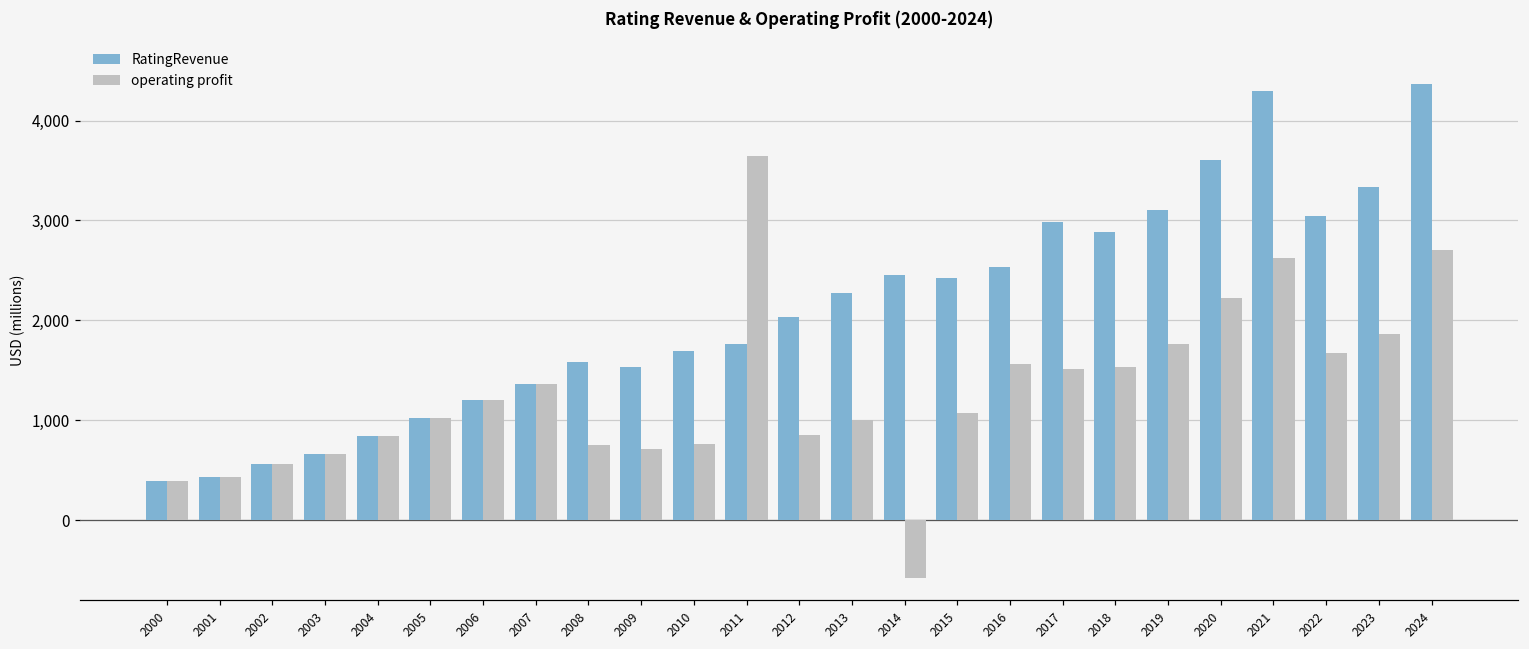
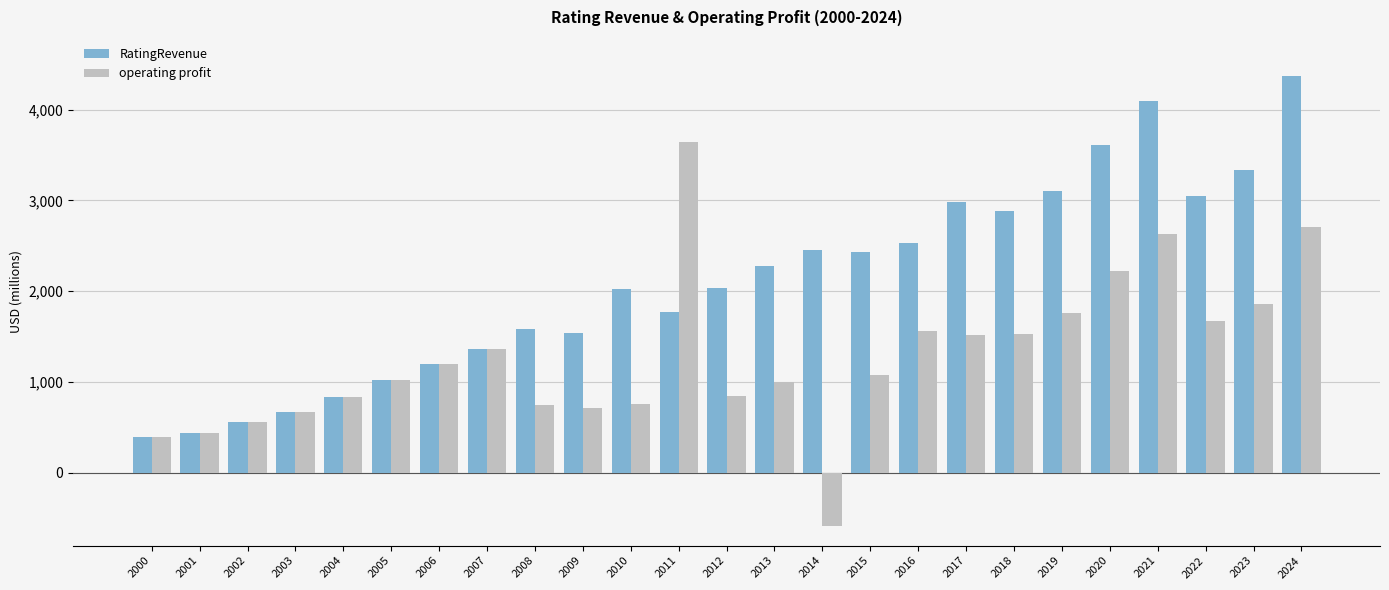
RatingRevenue, 2010: 1,700 -> 2,000
RatingRevenue, 2021: 4,300 -> 4,100
